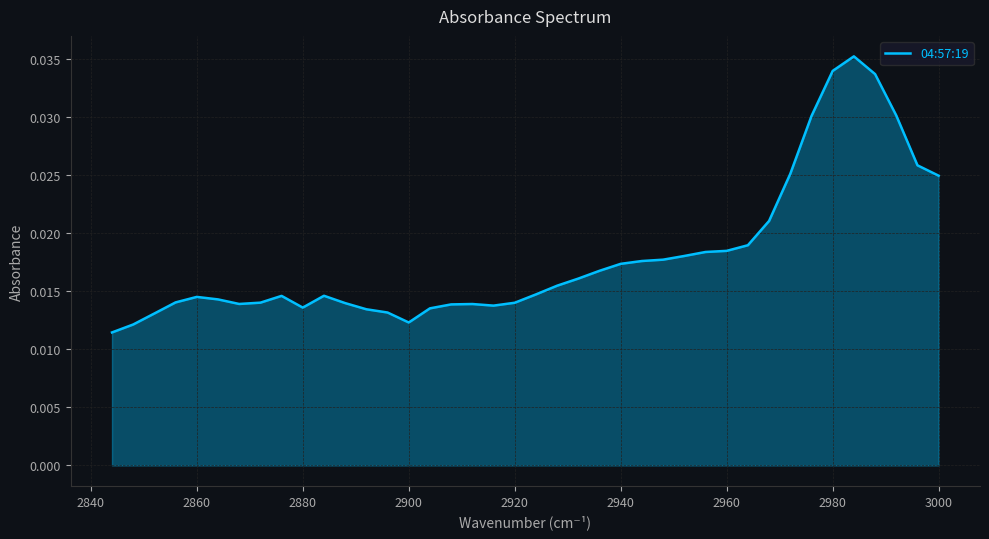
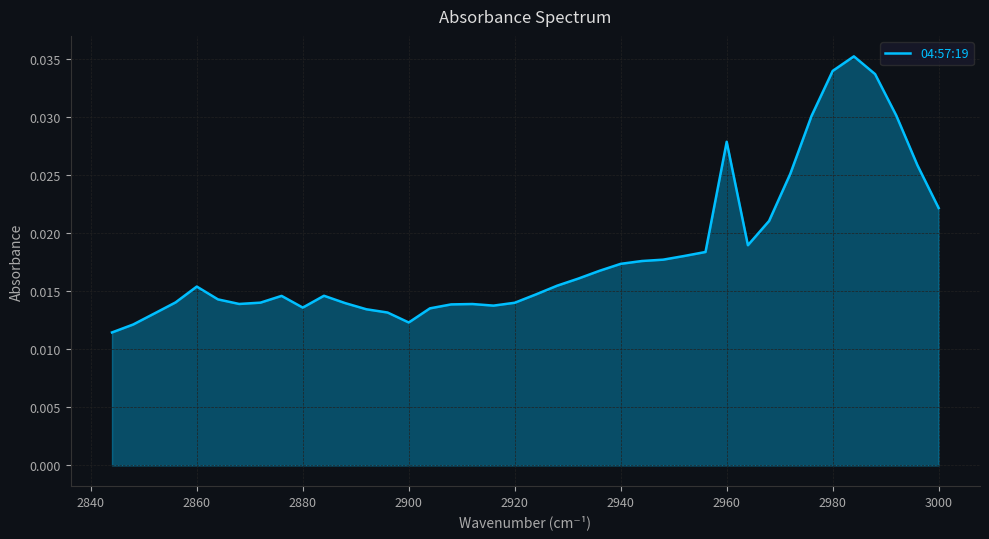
2860: 0.0145 -> 0.0154
2960: 0.0185 -> 0.0279
3000: 0.0250 -> 0.0222
